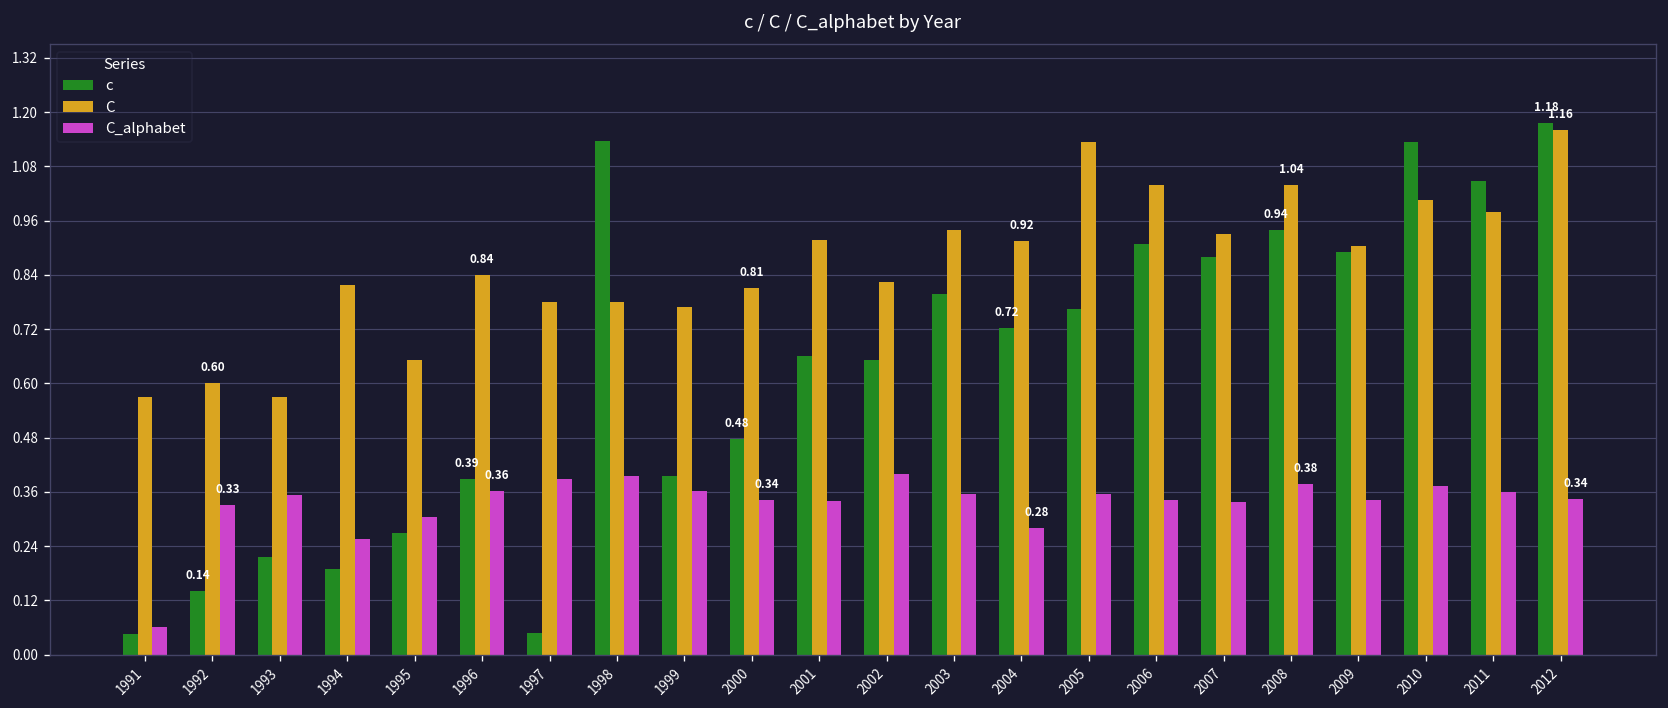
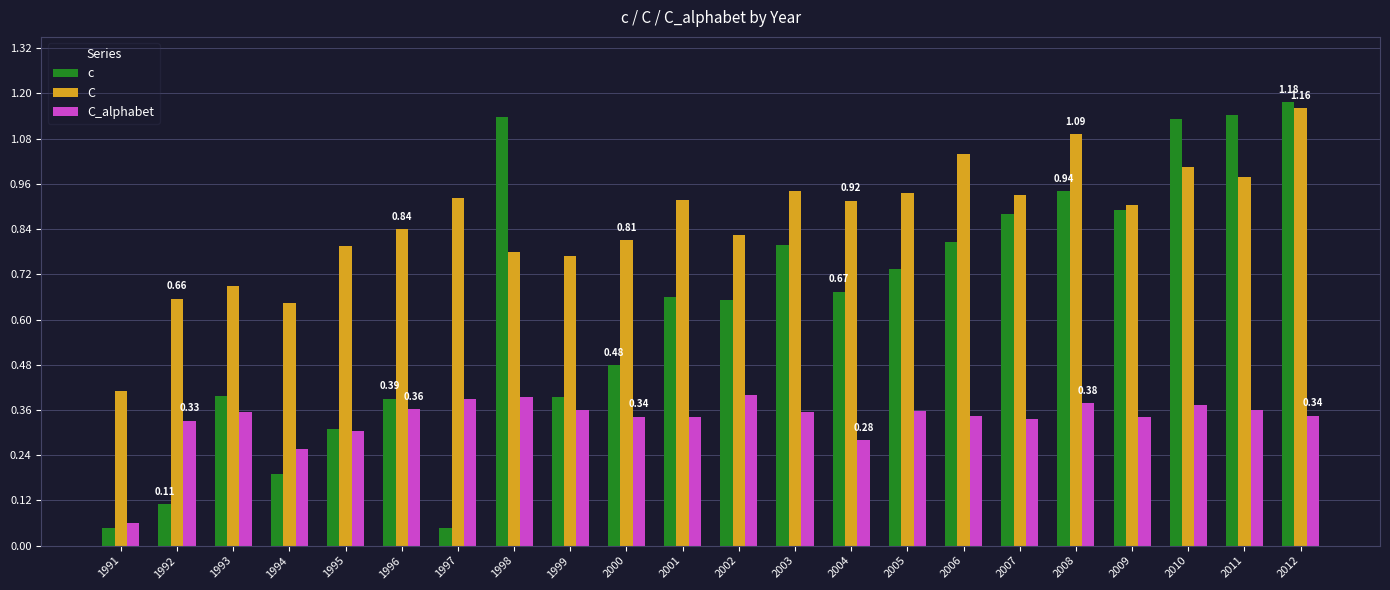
C, 1991: 0.57 -> 0.41
c, 1992: 0.14 -> 0.11
C, 1992: 0.60 -> 0.66
c, 1993: 0.22 -> 0.40
C, 1993: 0.57 -> 0.69
C, 1994: 0.82 -> 0.64
c, 1995: 0.27 -> 0.31
C, 1995: 0.65 -> 0.80
C, 1997: 0.78 -> 0.92
c, 2004: 0.72 -> 0.67
c, 2005: 0.77 -> 0.73
C, 2005: 1.13 -> 0.94
c, 2006: 0.91 -> 0.81
C, 2008: 1.04 -> 1.09
c, 2011: 1.05 -> 1.14
